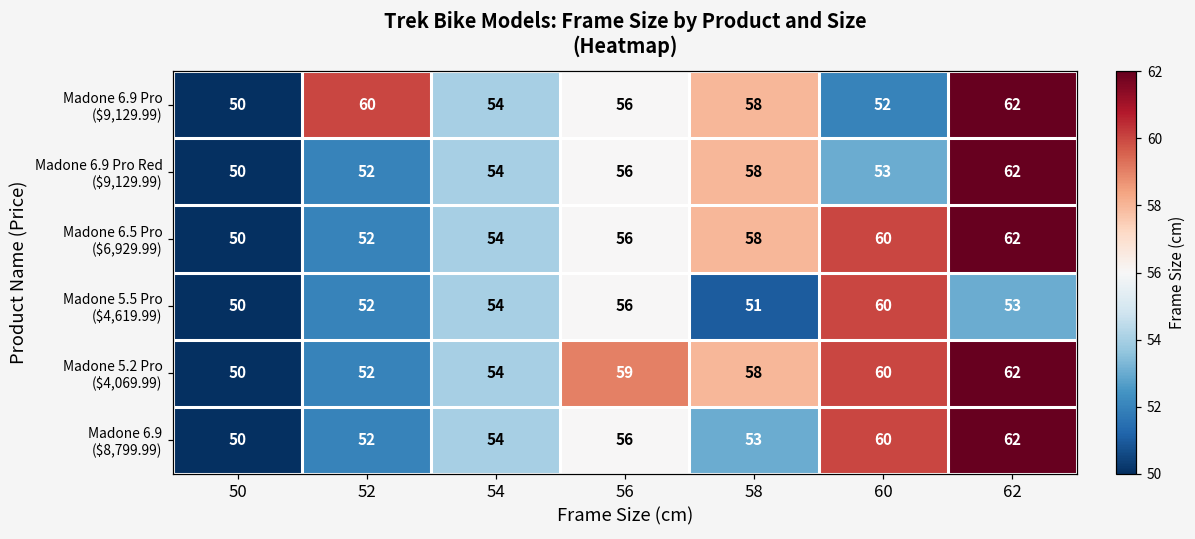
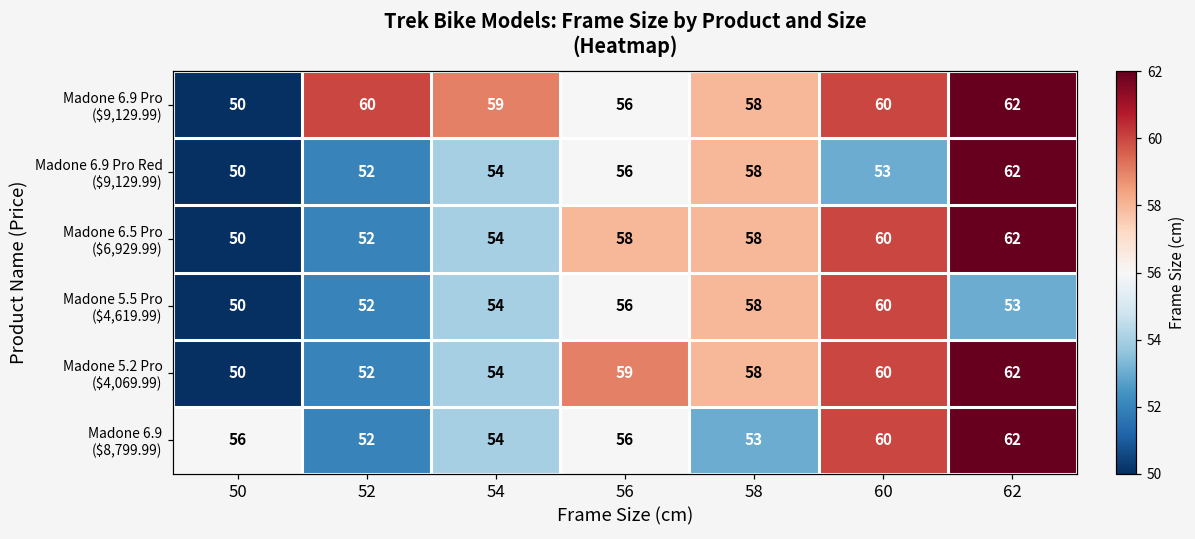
Madone 6.9 Pro ($9,129.99), 54: 54 -> 59
Madone 6.9 Pro ($9,129.99), 60: 52 -> 60
Madone 6.5 Pro ($6,929.99), 56: 56 -> 58
Madone 5.5 Pro ($4,619.99), 58: 51 -> 58
Madone 6.9 ($8,799.99), 50: 50 -> 56
